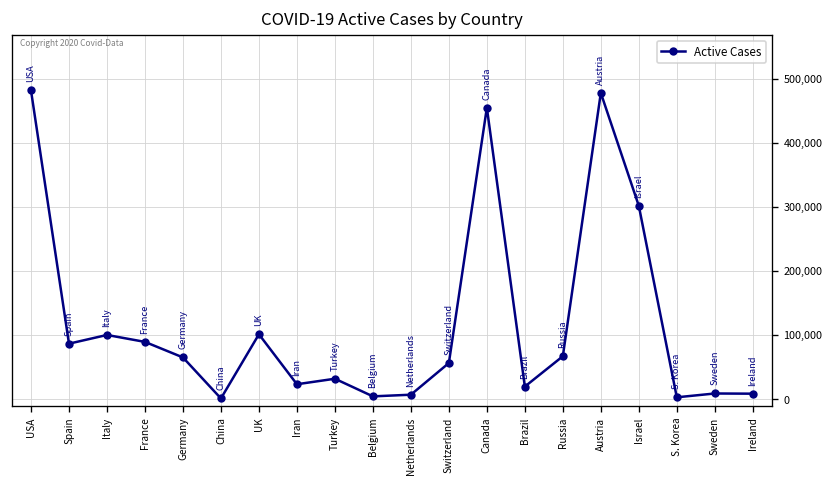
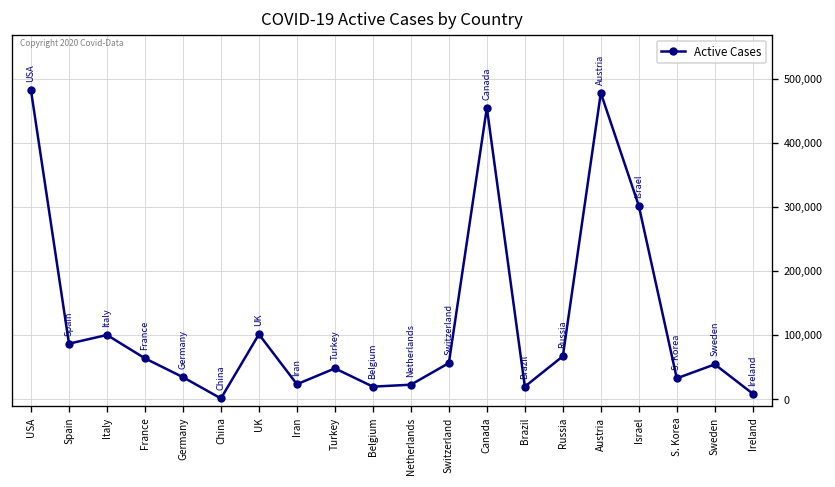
France: 90,000 -> 60,000
Germany: 70,000 -> 30,000
Turkey: 30,000 -> 50,000
Belgium: 0 -> 20,000
Netherlands: 10,000 -> 20,000
S. Korea: 0 -> 30,000
Sweden: 10,000 -> 50,000
